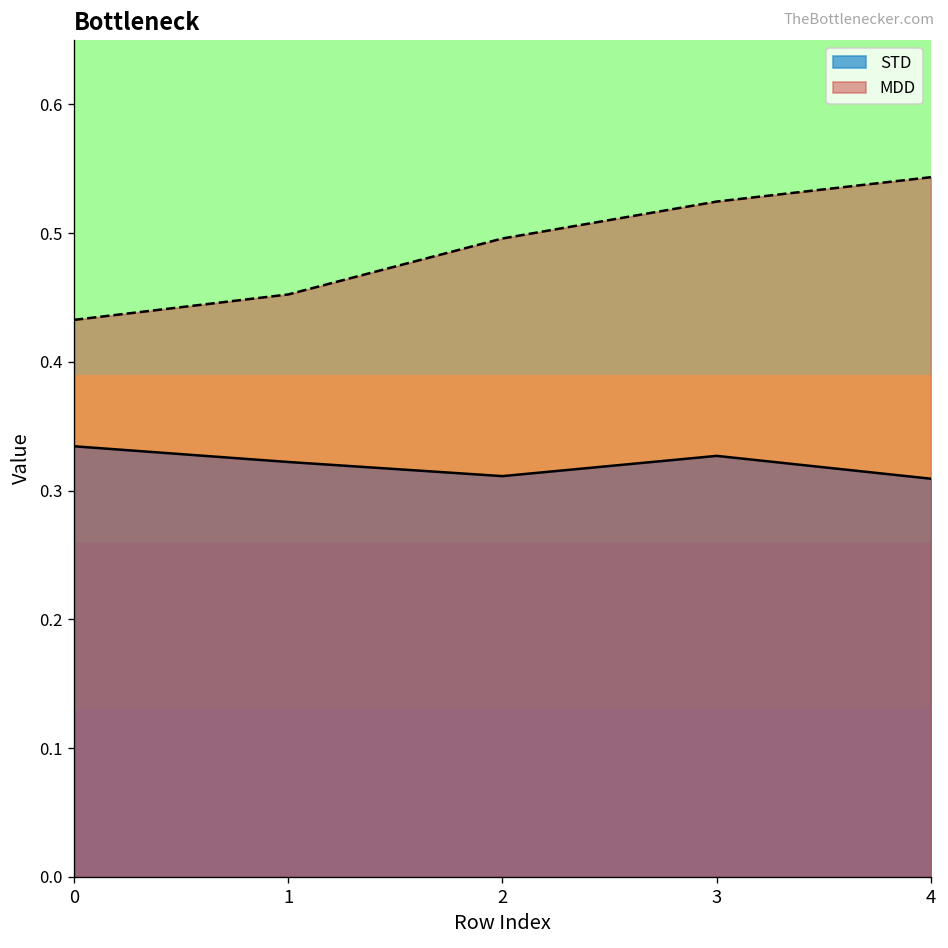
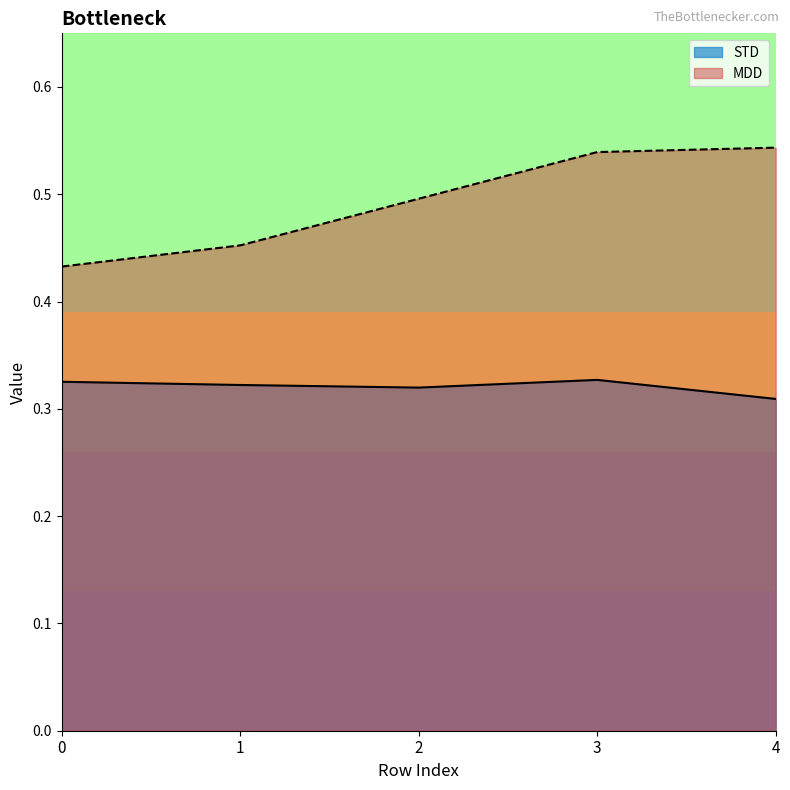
STD, 0: 0.334 -> 0.325
STD, 2: 0.311 -> 0.320
MDD, 3: 0.525 -> 0.539
